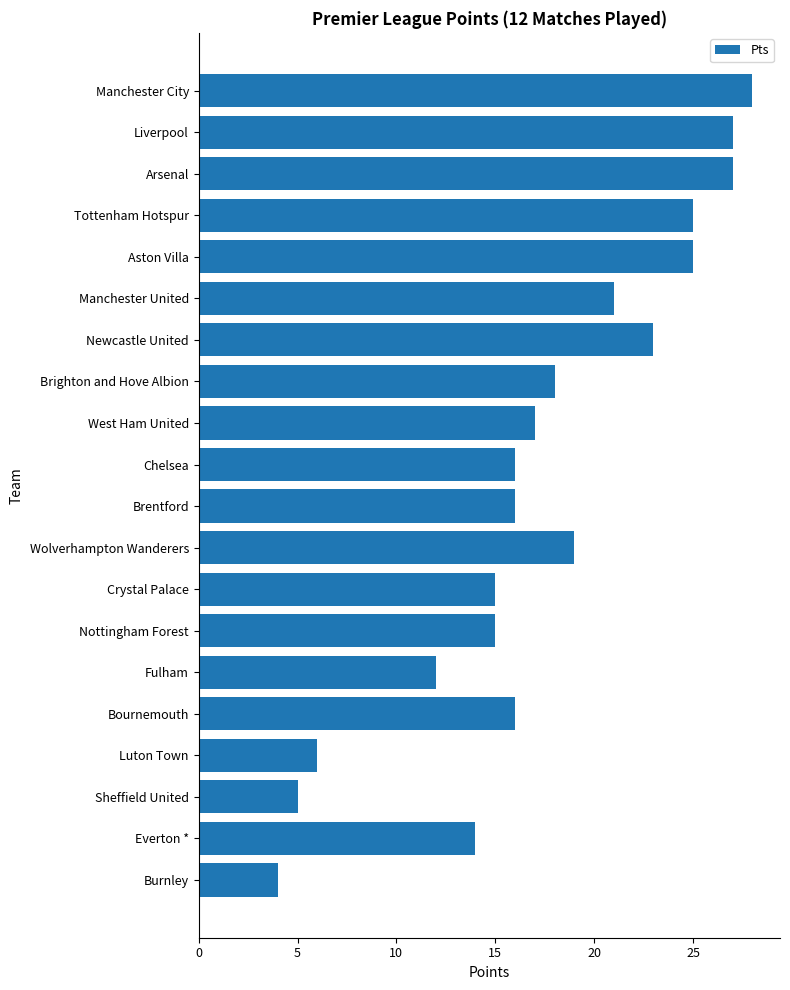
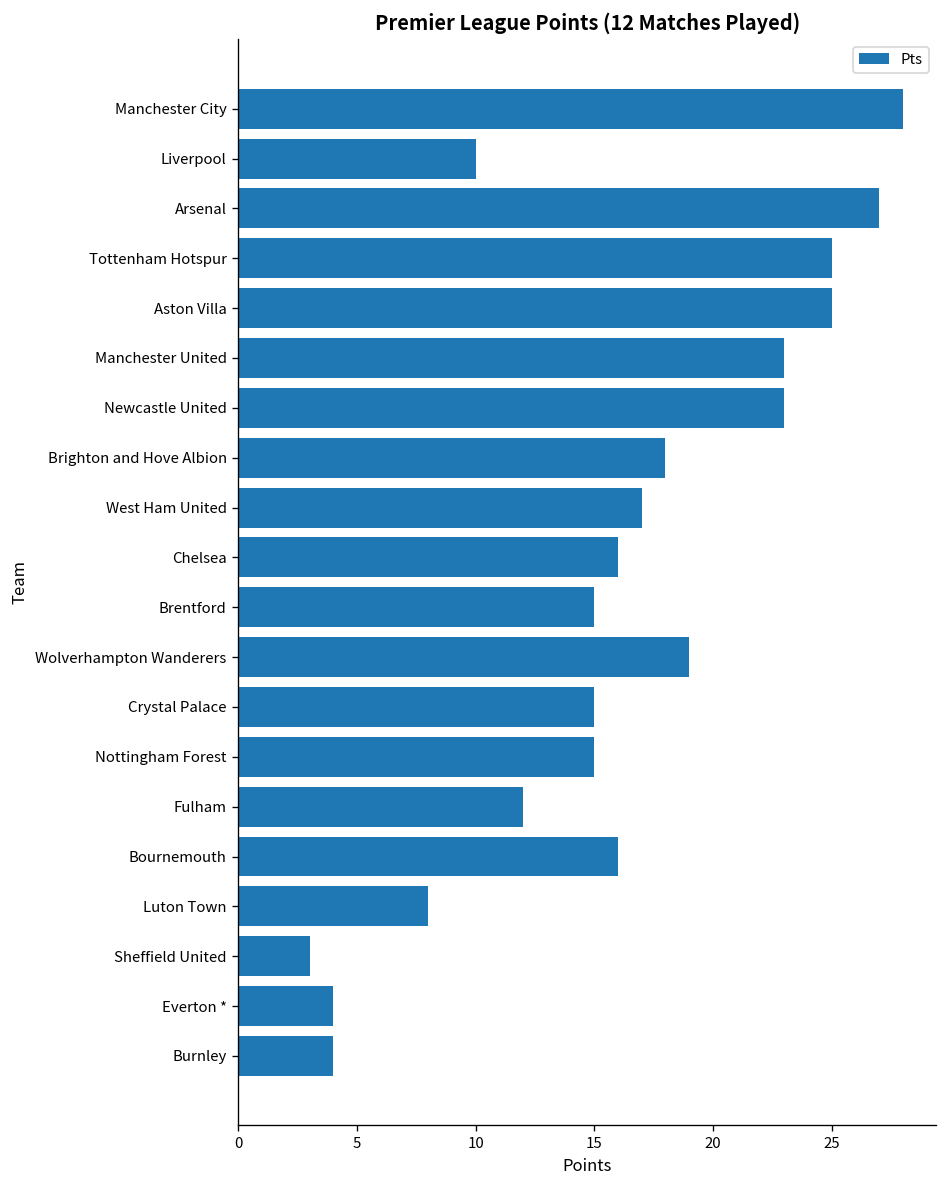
Liverpool: 27 -> 10
Manchester United: 21 -> 23
Brentford: 16 -> 15
Luton Town: 6 -> 8
Sheffield United: 5 -> 3
Everton *: 14 -> 4
